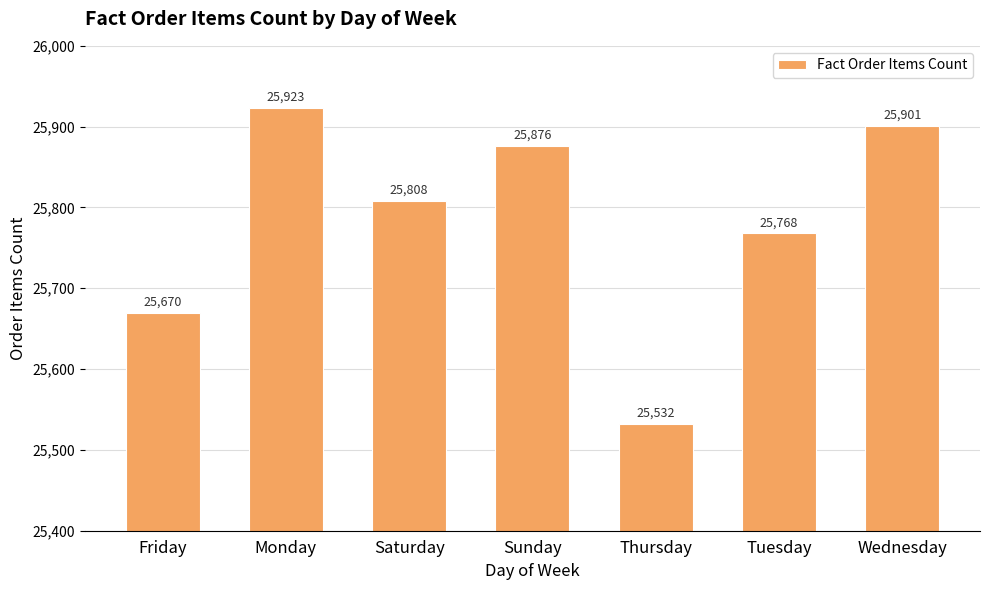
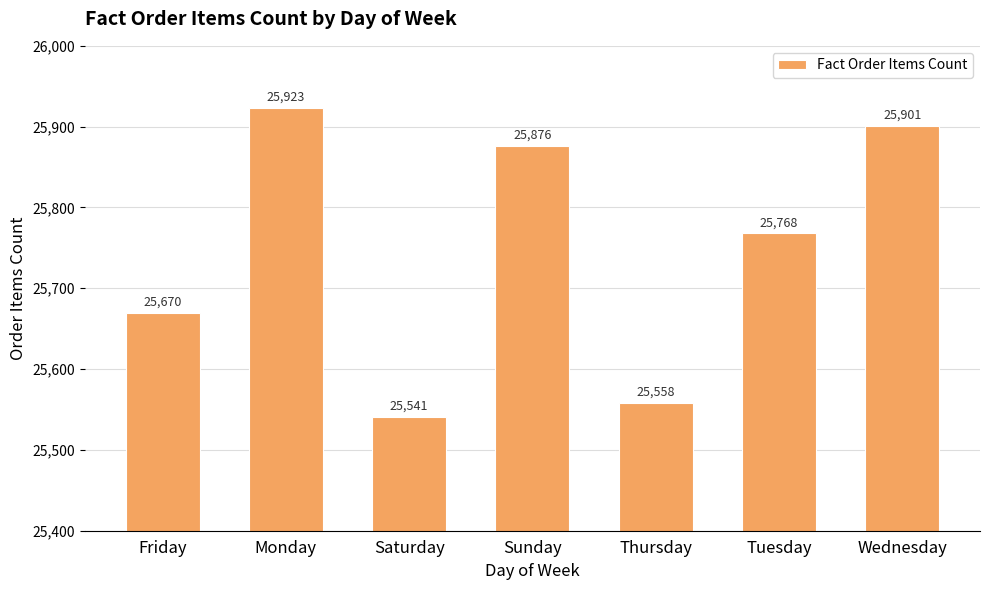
Saturday: 25,808 -> 25,541
Thursday: 25,532 -> 25,558
